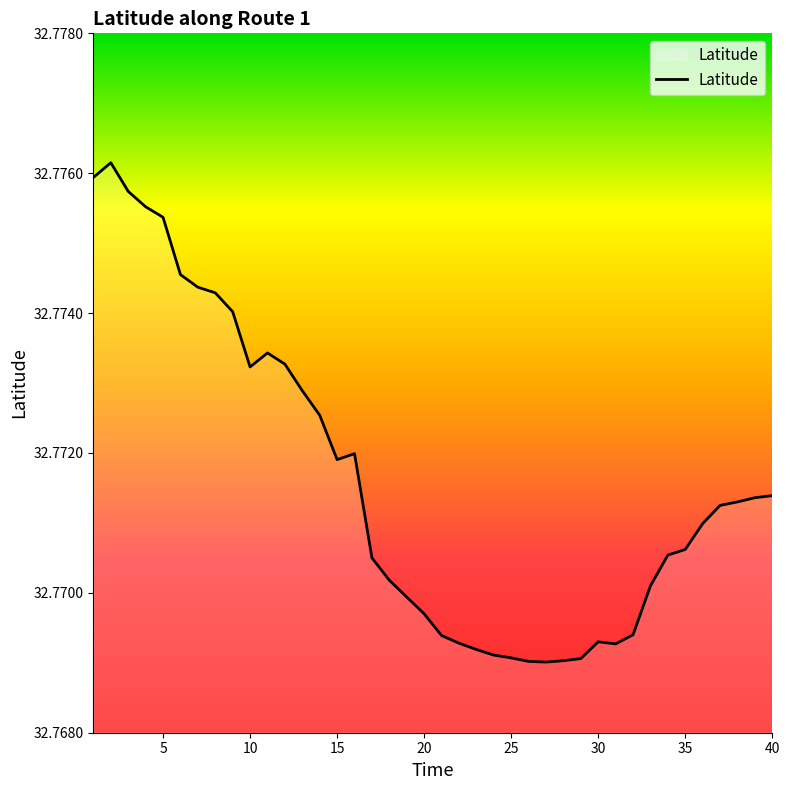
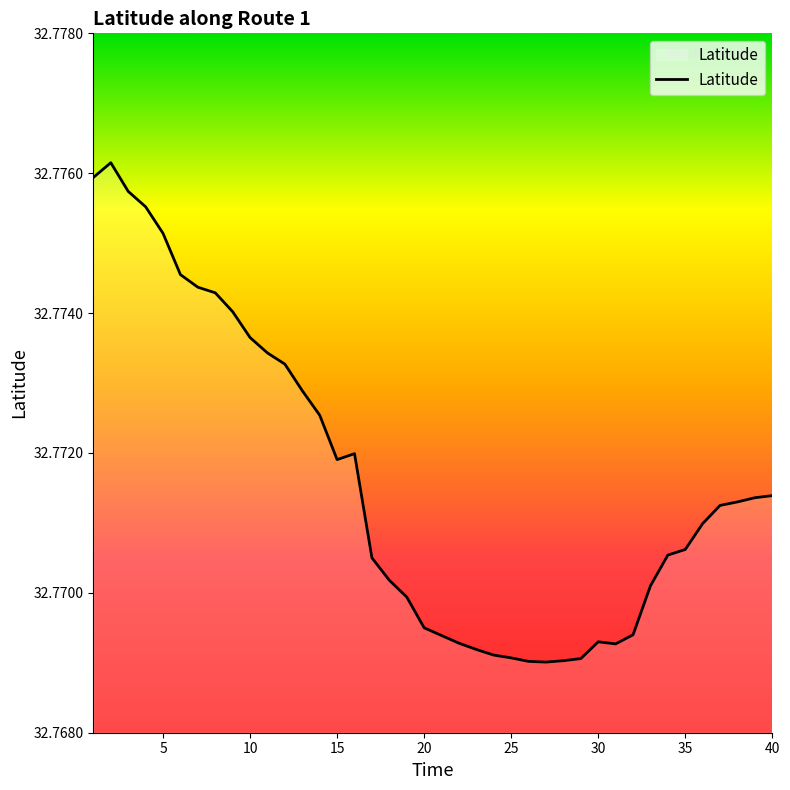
5: 32.7754 -> 32.7751
10: 32.7732 -> 32.7737
20: 32.7697 -> 32.7695
